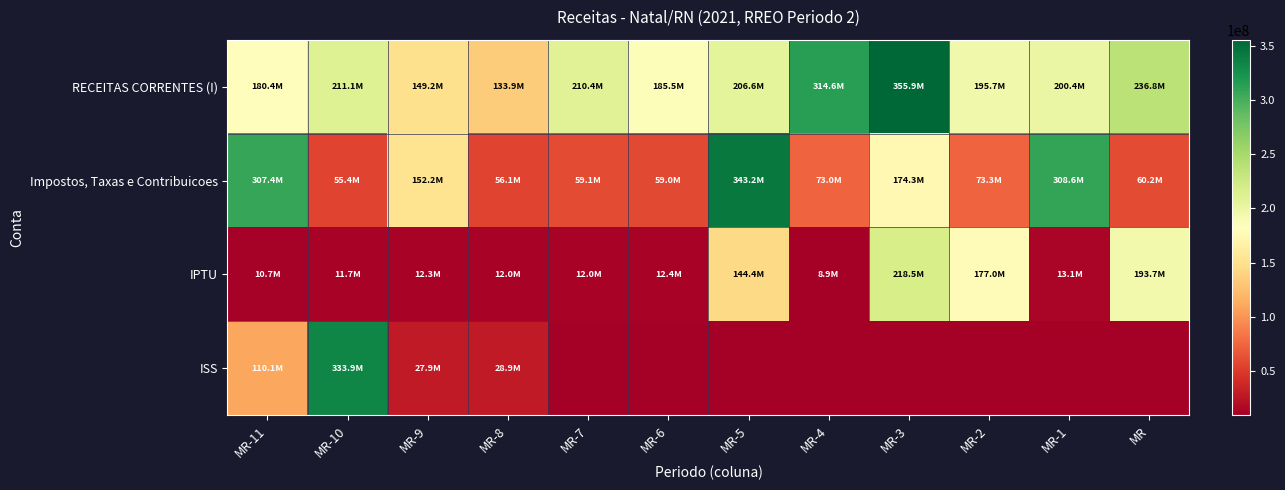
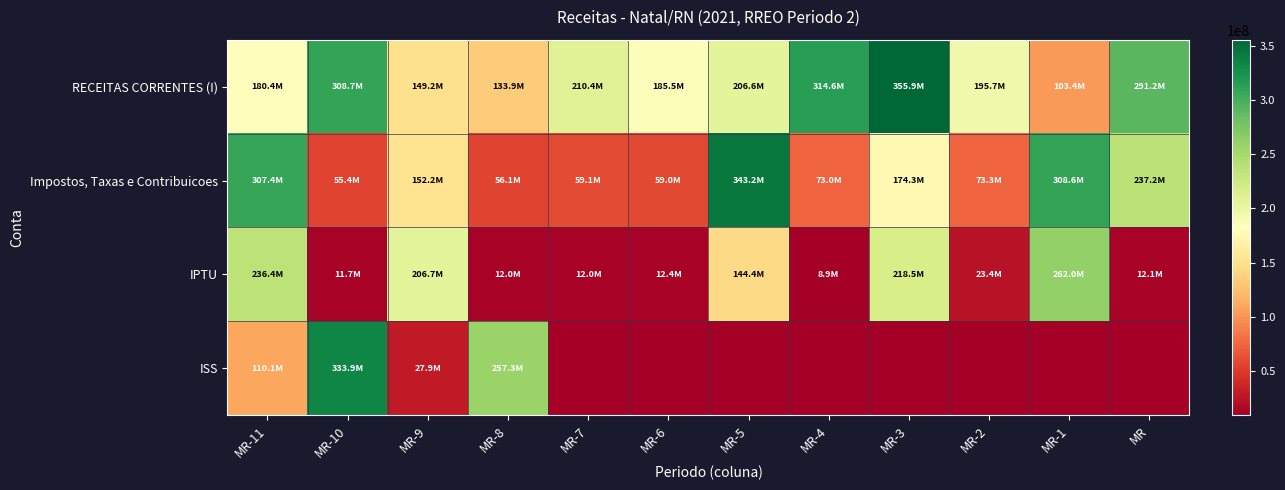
RECEITAS CORRENTES (I), MR-10: 211.1M -> 308.7M
RECEITAS CORRENTES (I), MR-1: 200.4M -> 103.4M
RECEITAS CORRENTES (I), MR: 236.8M -> 291.2M
Impostos, Taxas e Contribuicoes, MR: 60.2M -> 237.2M
IPTU, MR-11: 10.7M -> 236.4M
IPTU, MR-9: 12.3M -> 206.7M
IPTU, MR-2: 177.0M -> 23.4M
IPTU, MR-1: 13.1M -> 262.0M
IPTU, MR: 193.7M -> 12.1M
ISS, MR-8: 28.9M -> 257.3M
